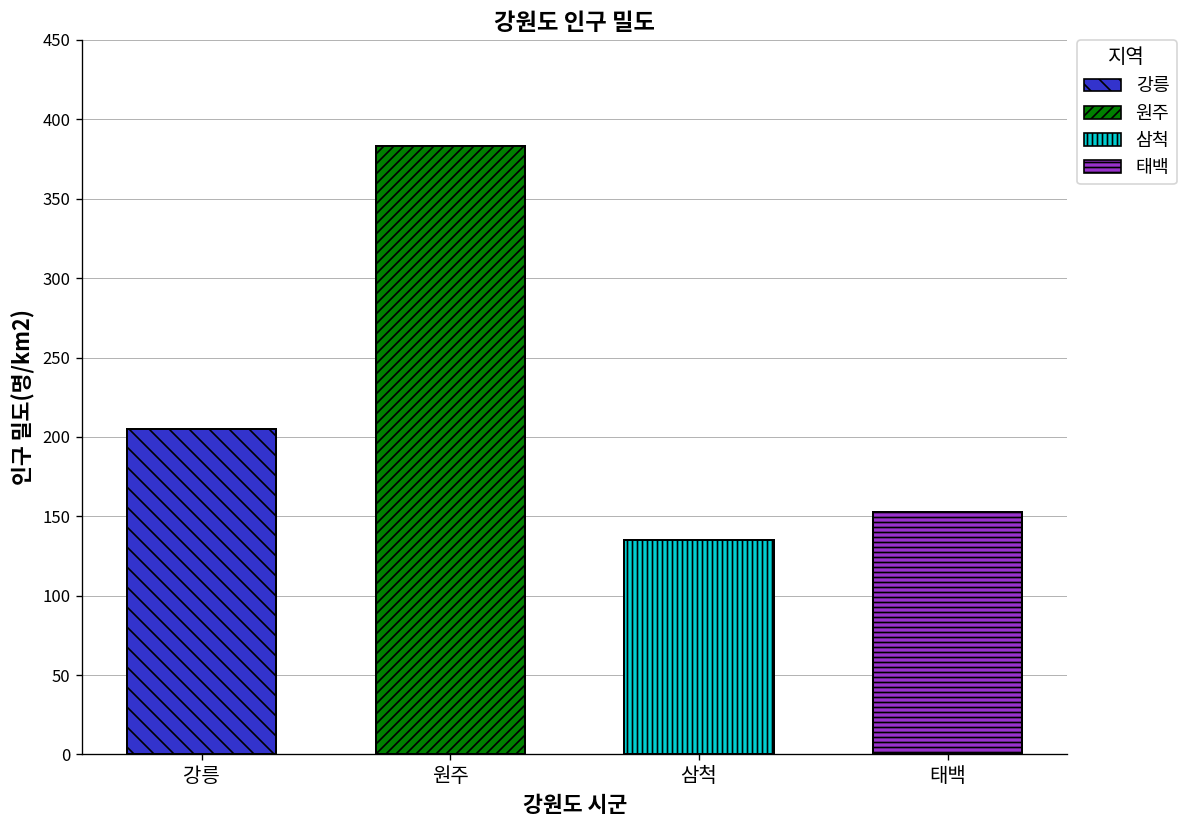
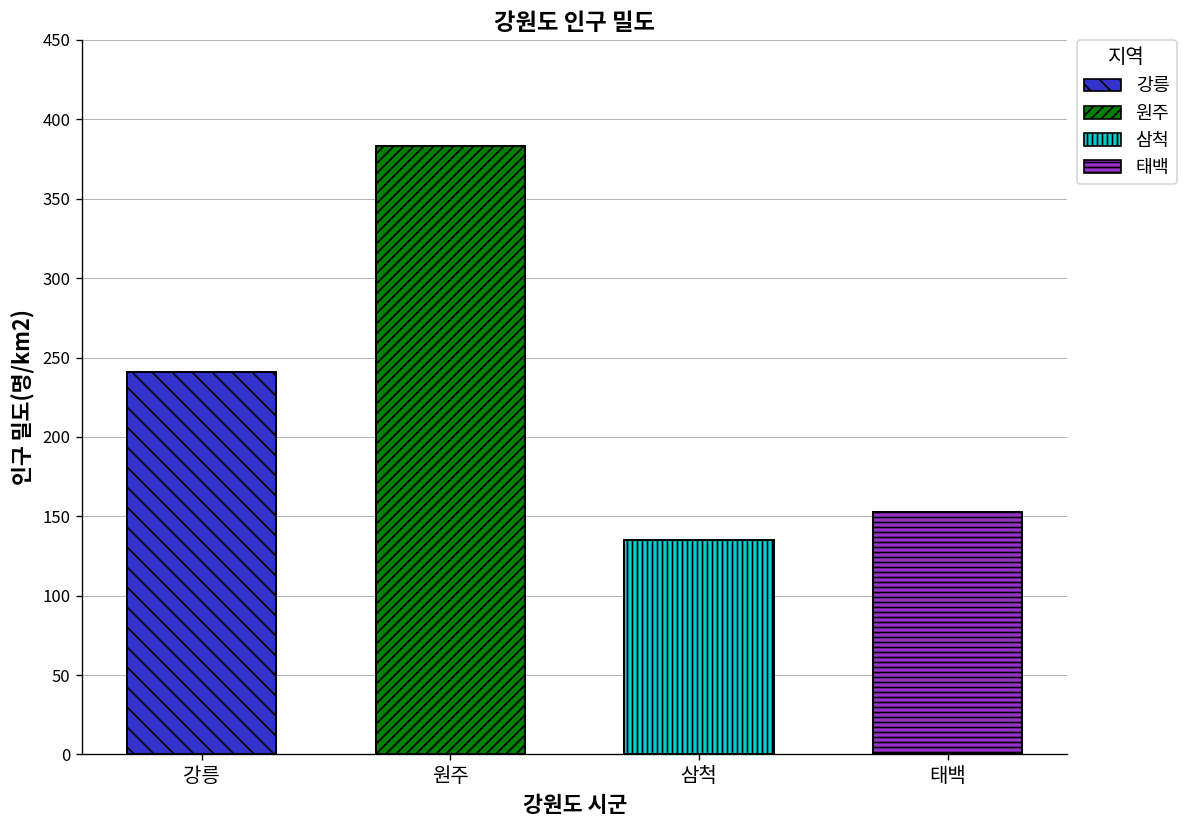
강릉: 205 -> 241
